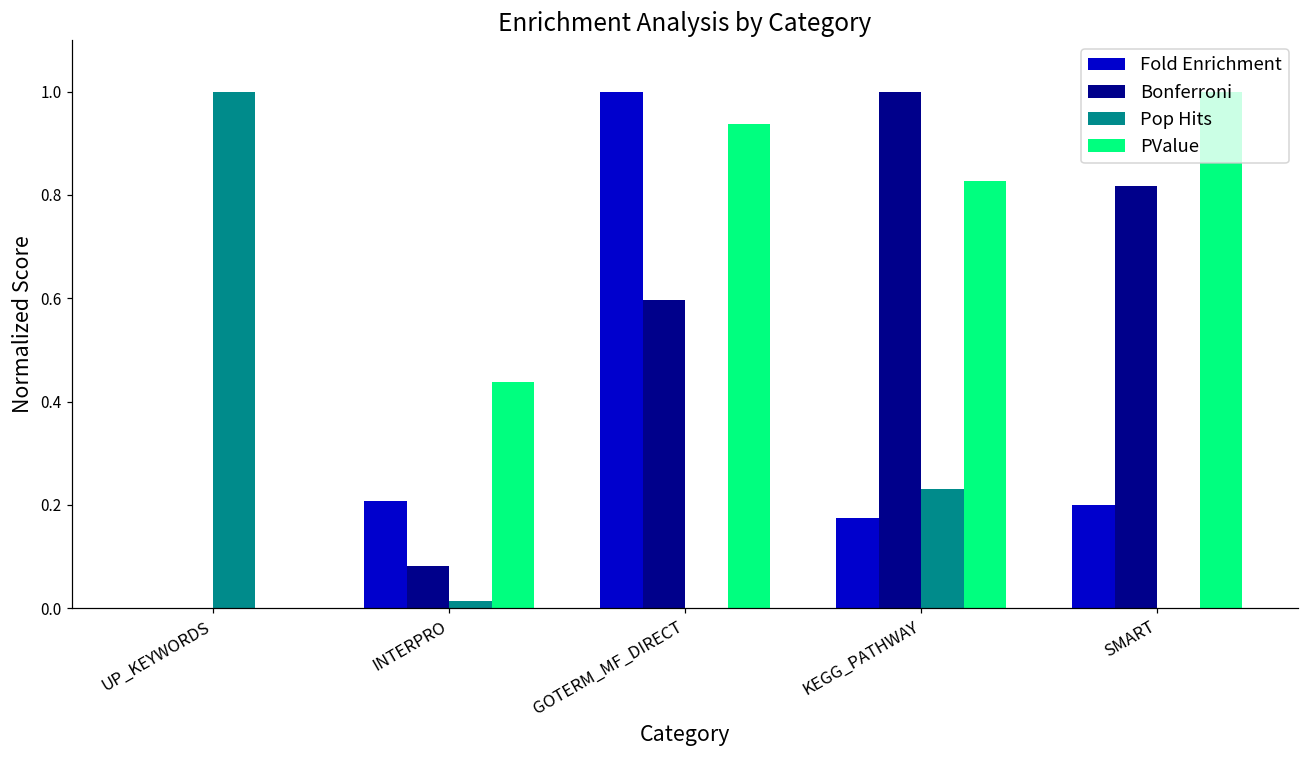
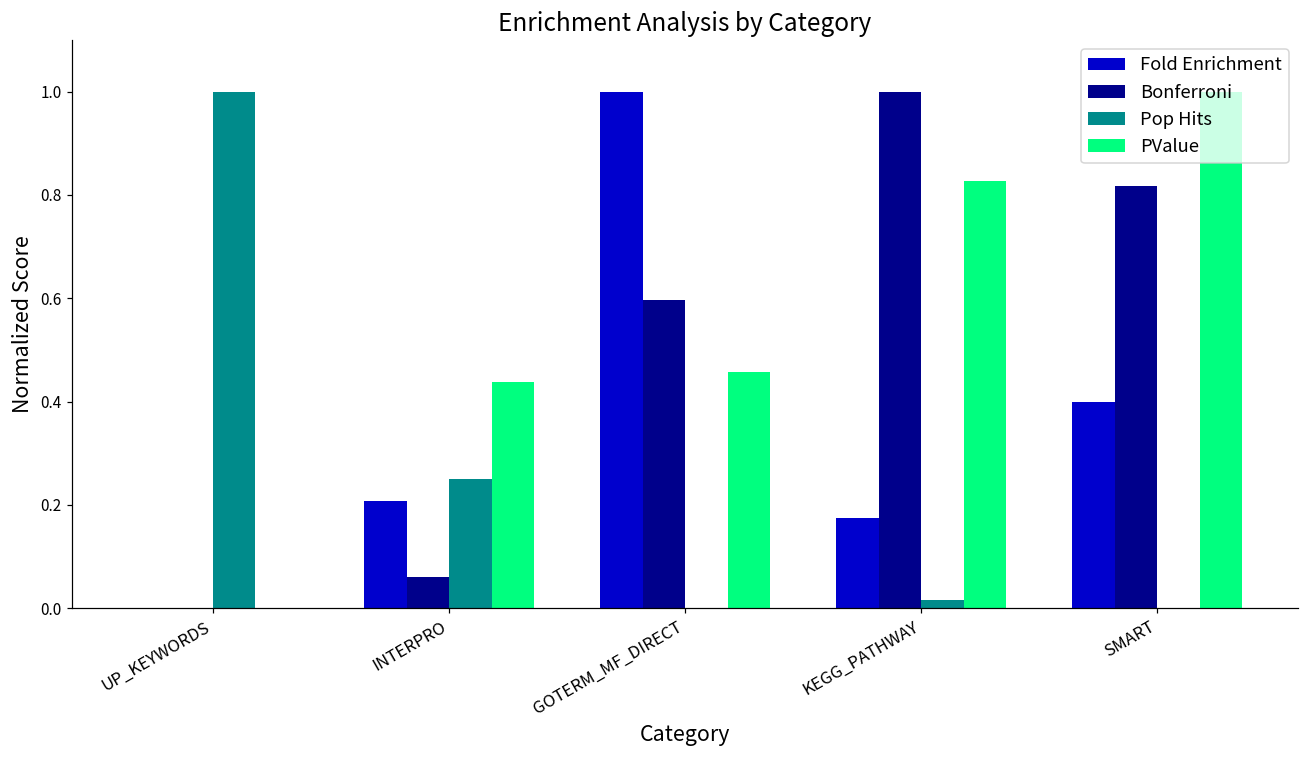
Bonferroni, INTERPRO: 0.08 -> 0.06
Pop Hits, INTERPRO: 0.01 -> 0.25
PValue, GOTERM_MF_DIRECT: 0.94 -> 0.46
Pop Hits, KEGG_PATHWAY: 0.23 -> 0.02
Fold Enrichment, SMART: 0.20 -> 0.40
